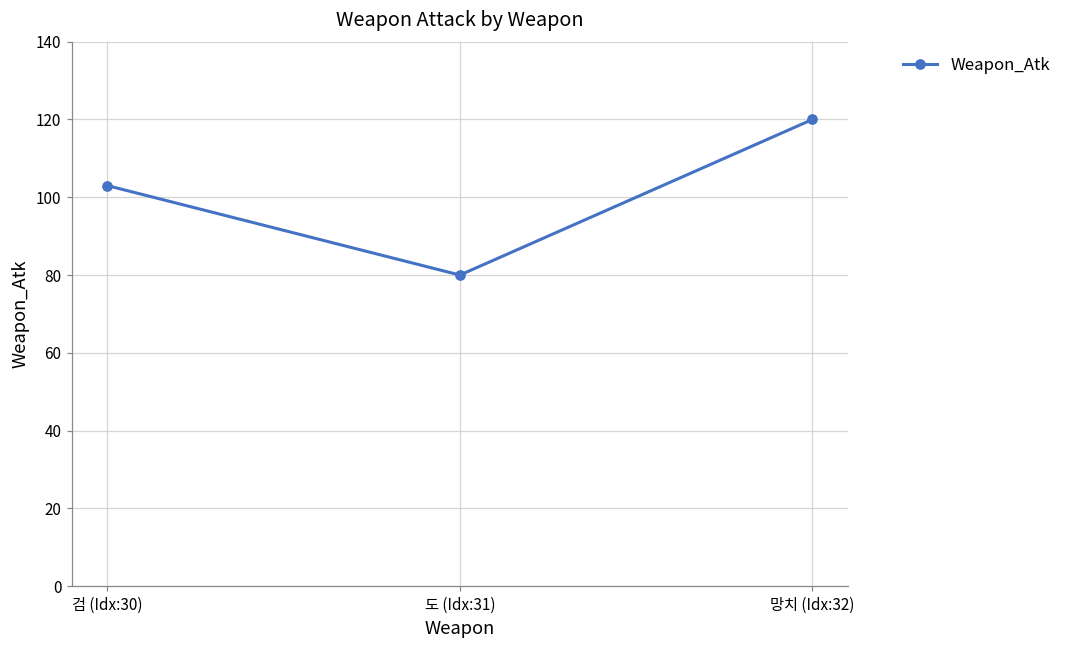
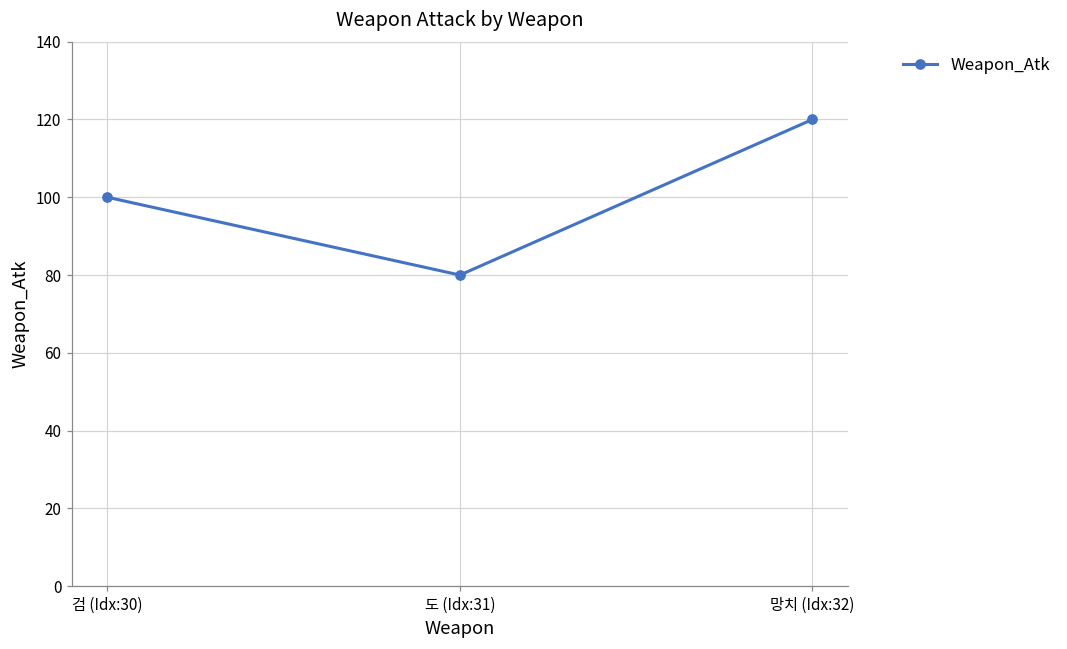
검 (Idx:30): 103 -> 100
